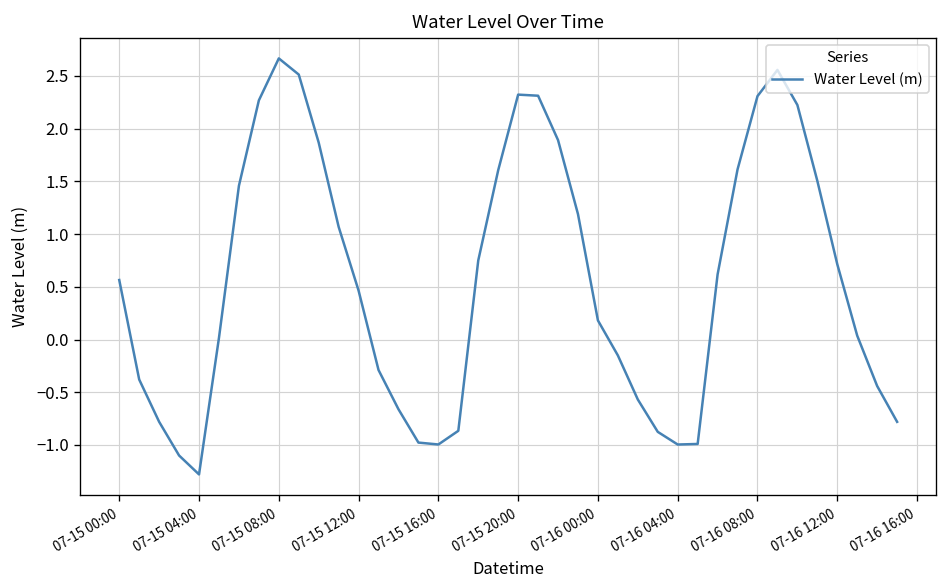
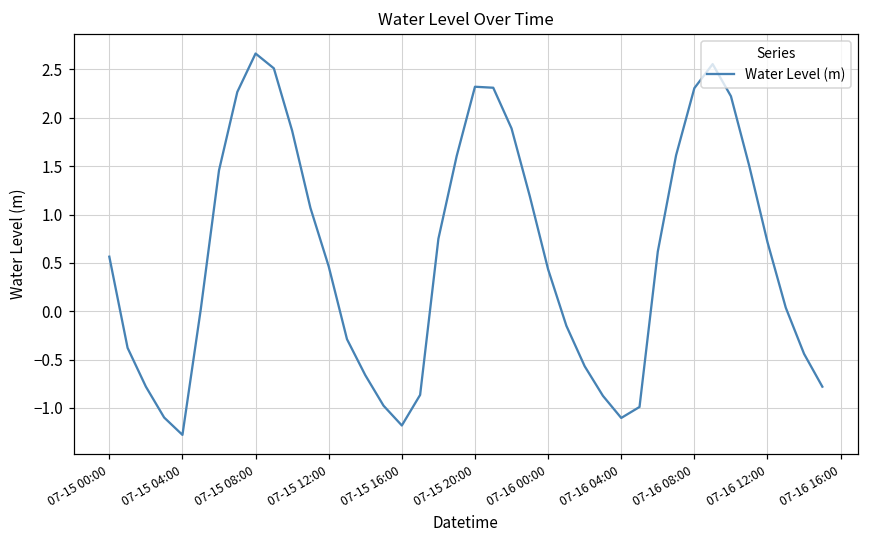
07-15 16:00: -1.0 -> -1.2
07-16 00:00: 0.2 -> 0.4
07-16 04:00: -1.0 -> -1.1
